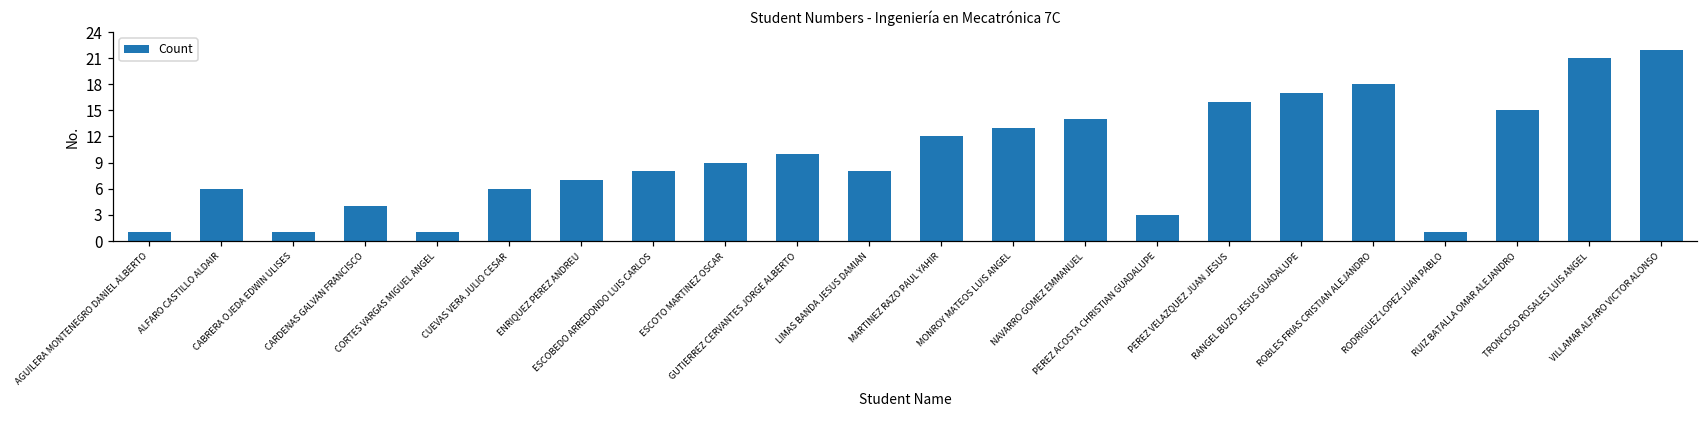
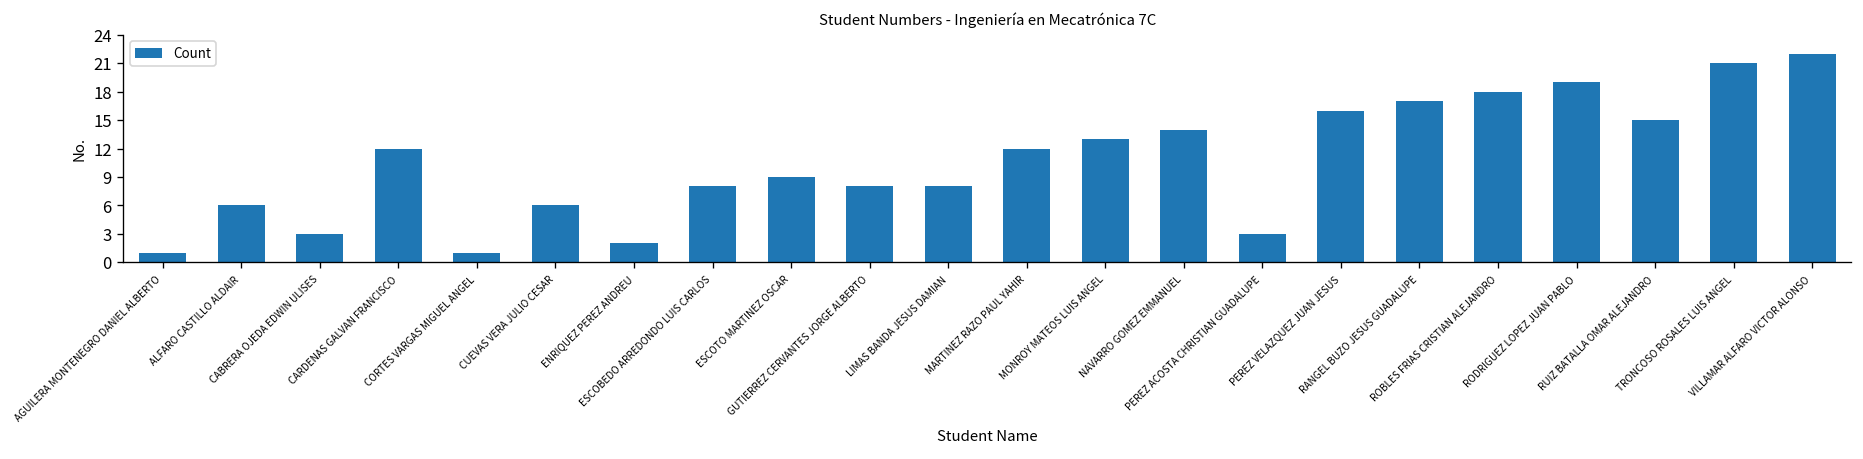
CABRERA OJEDA EDWIN ULISES: 1 -> 3
CARDENAS GALVAN FRANCISCO: 4 -> 12
ENRIQUEZ PEREZ ANDREU: 7 -> 2
GUTIERREZ CERVANTES JORGE ALBERTO: 10 -> 8
RODRIGUEZ LOPEZ JUAN PABLO: 1 -> 19
